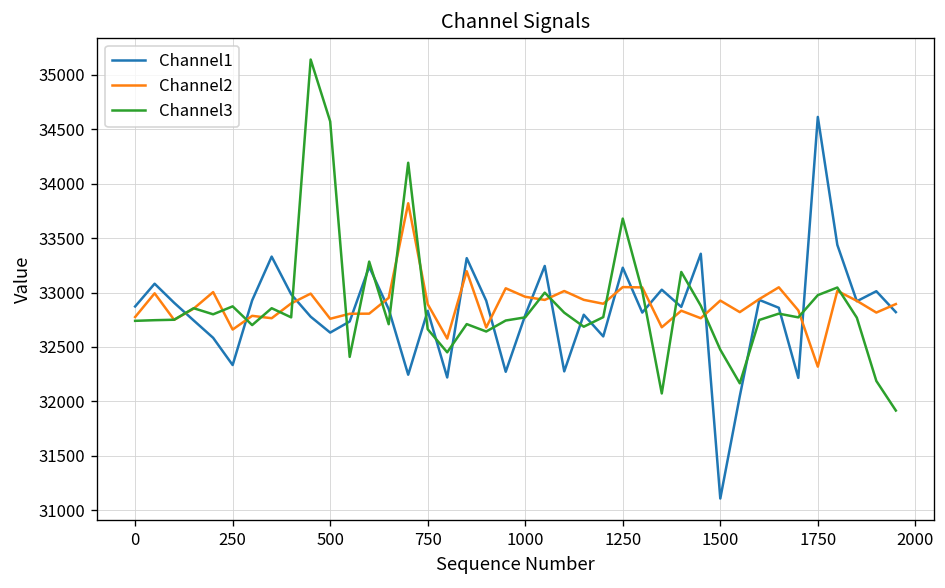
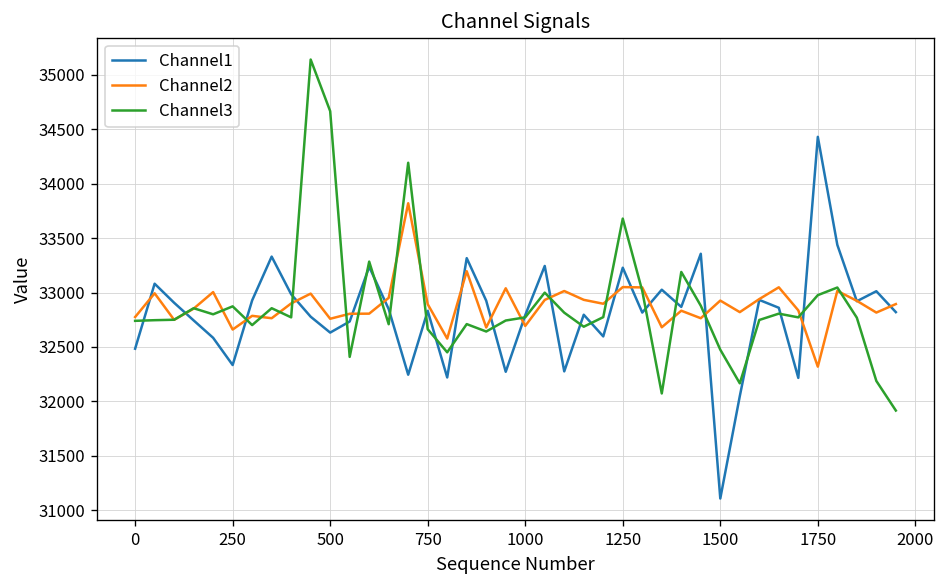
Channel1, 0: 32900 -> 32500
Channel3, 500: 34600 -> 34700
Channel2, 1000: 33000 -> 32700
Channel1, 1750: 34600 -> 34400
